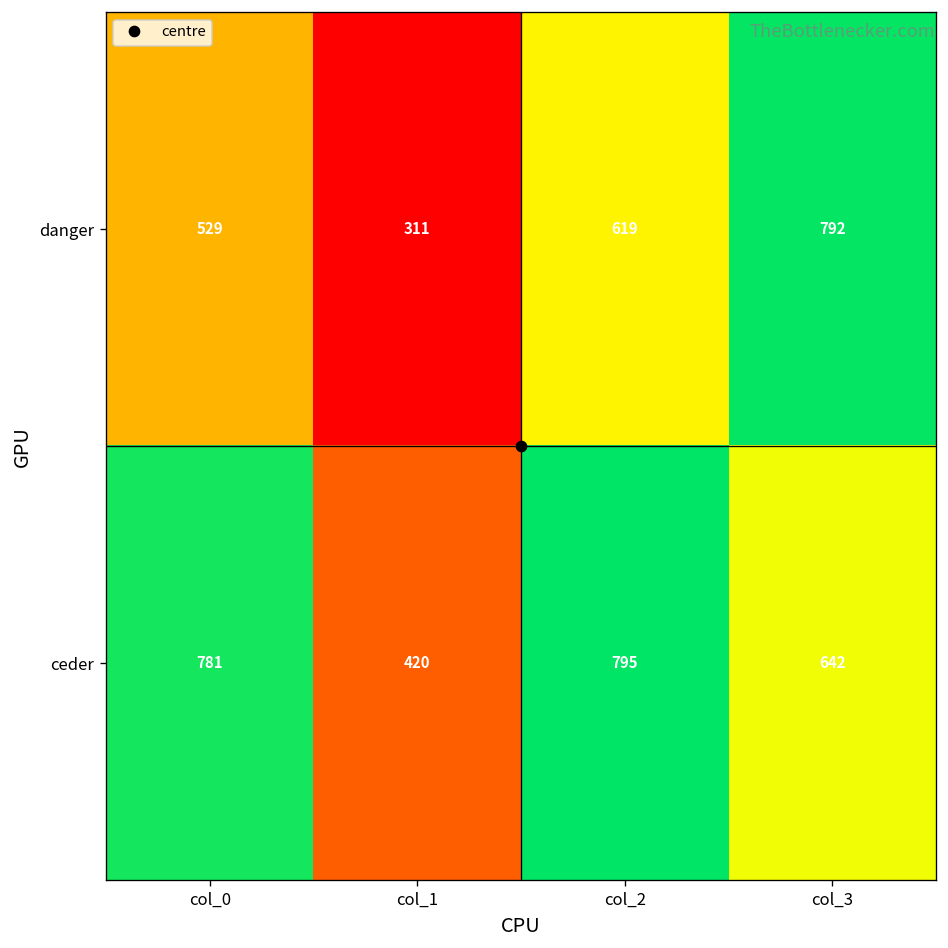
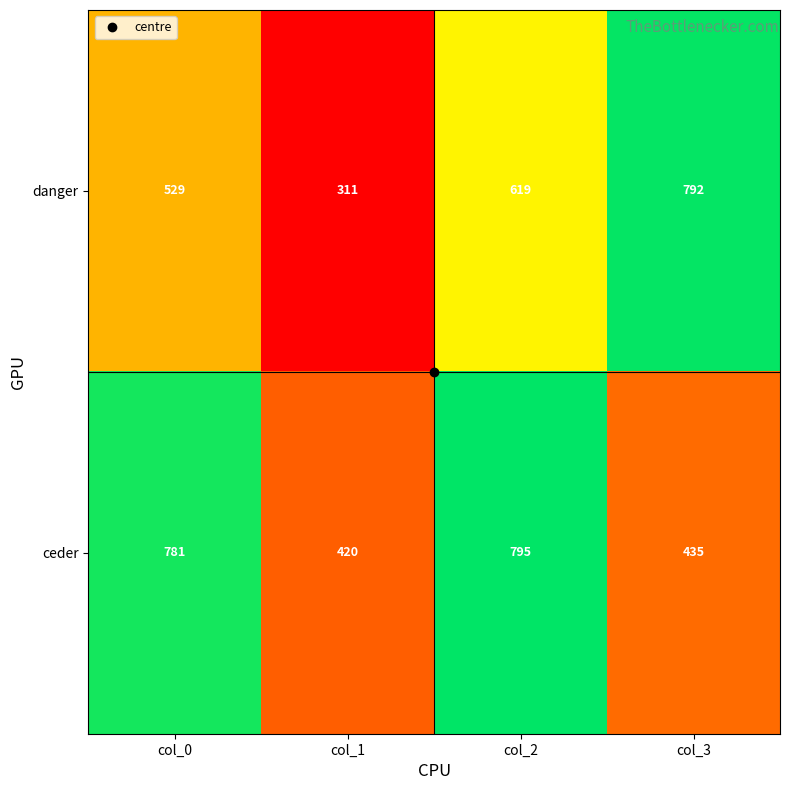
ceder, col_3: 642 -> 435
